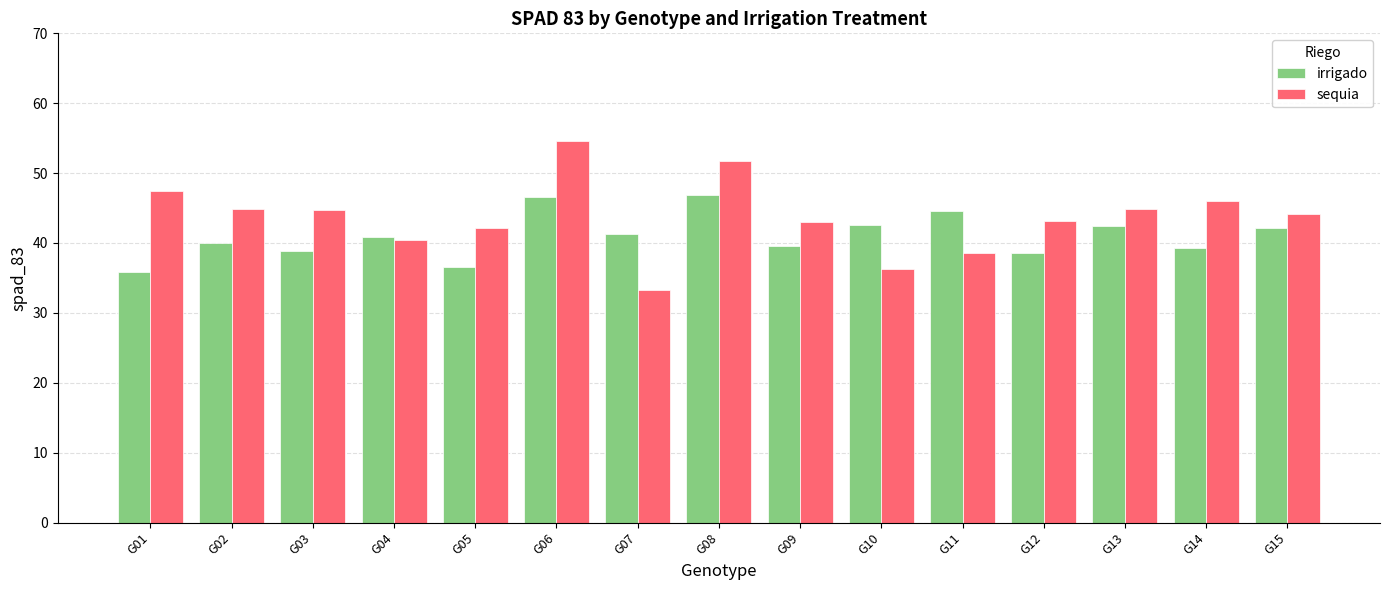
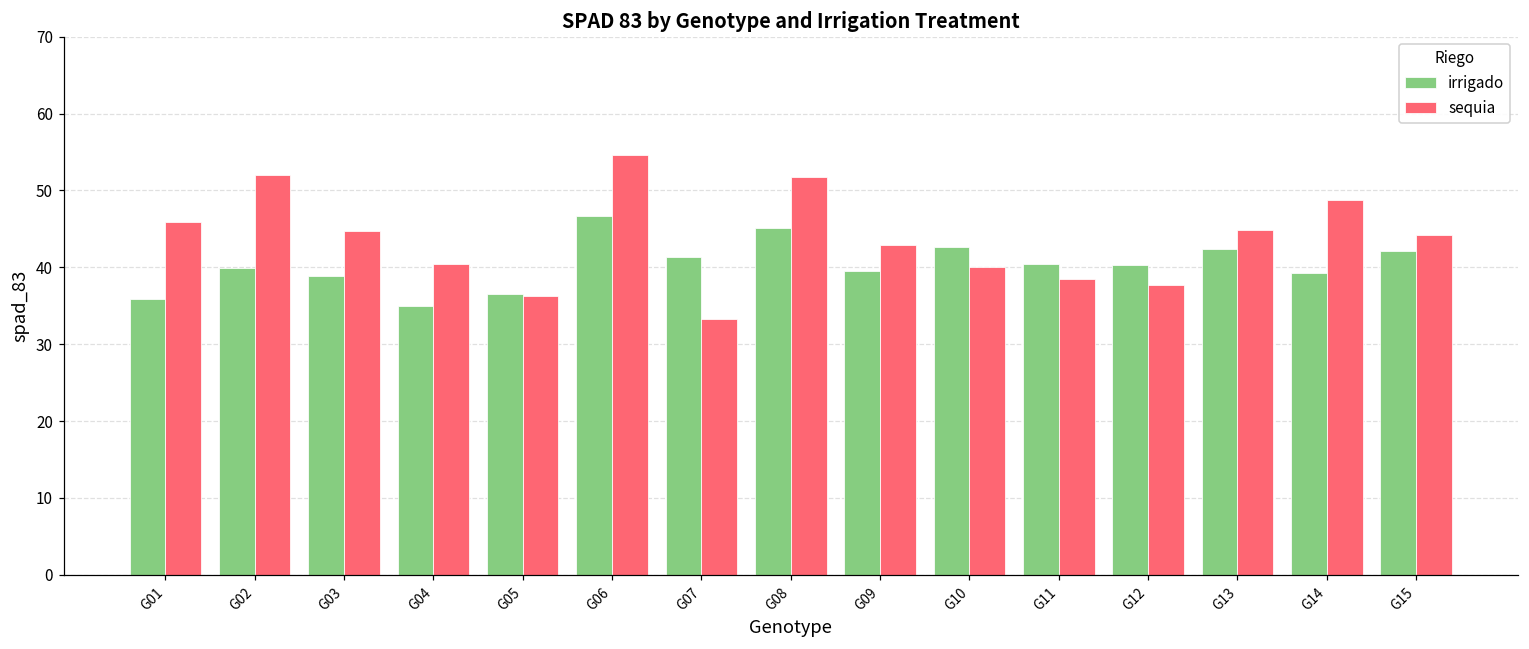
sequia, G01: 48 -> 46
sequia, G02: 45 -> 52
irrigado, G04: 41 -> 35
sequia, G05: 42 -> 36
irrigado, G08: 47 -> 45
sequia, G10: 36 -> 40
irrigado, G11: 45 -> 40
irrigado, G12: 39 -> 40
sequia, G12: 43 -> 38
sequia, G14: 46 -> 49
